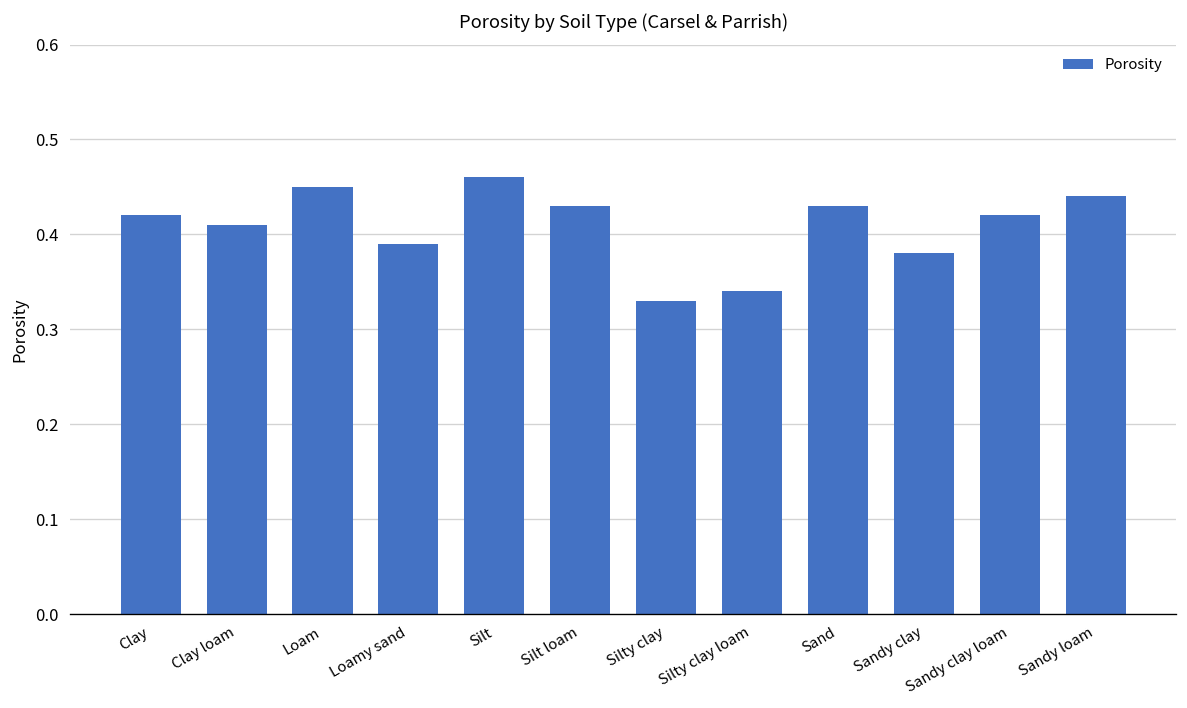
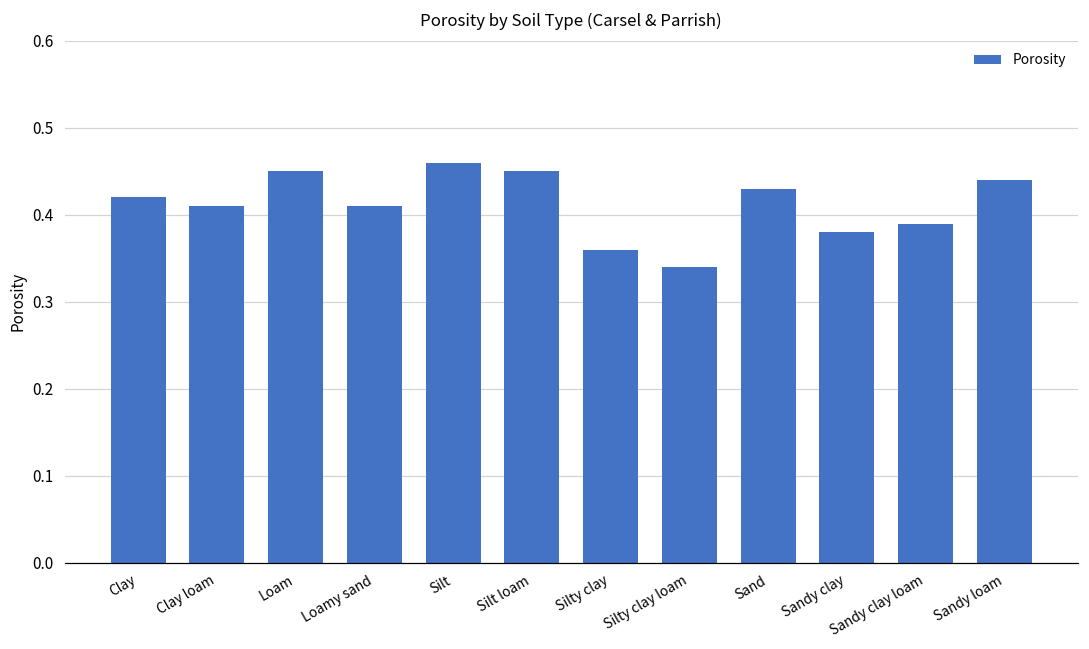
Loamy sand: 0.39 -> 0.41
Silt loam: 0.43 -> 0.45
Silty clay: 0.33 -> 0.36
Sandy clay loam: 0.42 -> 0.39
